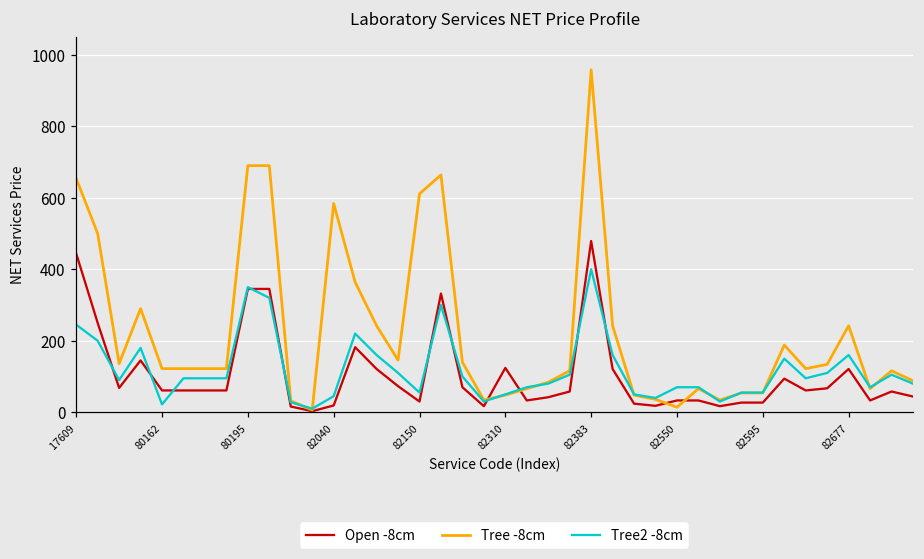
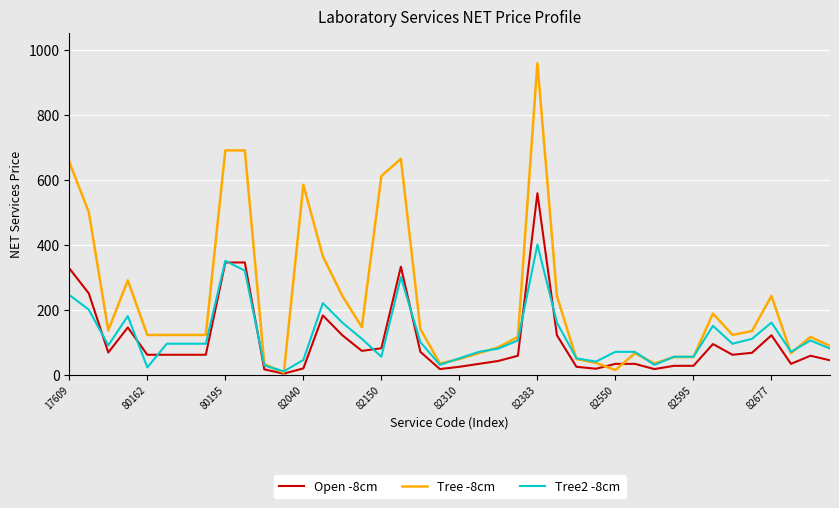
Open -8cm, 17609: 440 -> 330
Open -8cm, 82150: 30 -> 80
Open -8cm, 82310: 120 -> 20
Open -8cm, 82383: 480 -> 560
